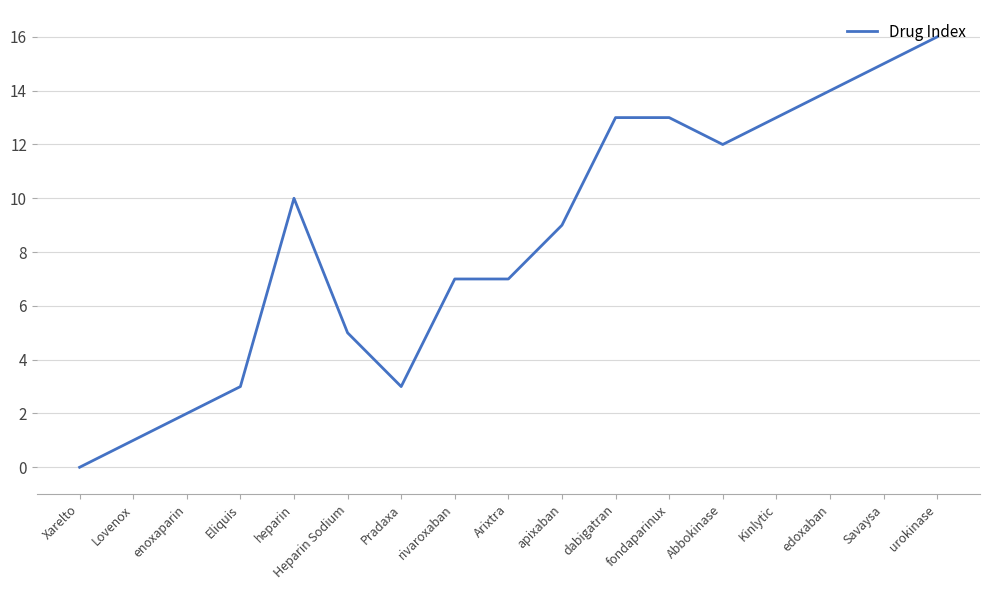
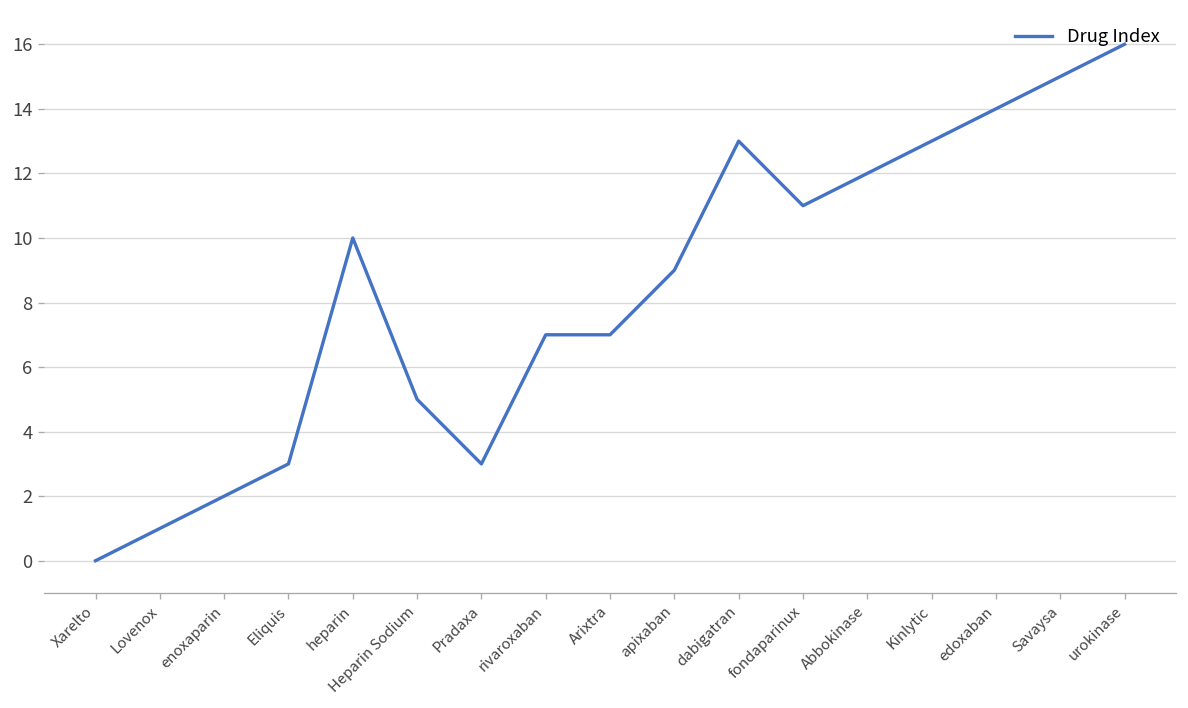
fondaparinux: 13 -> 11
